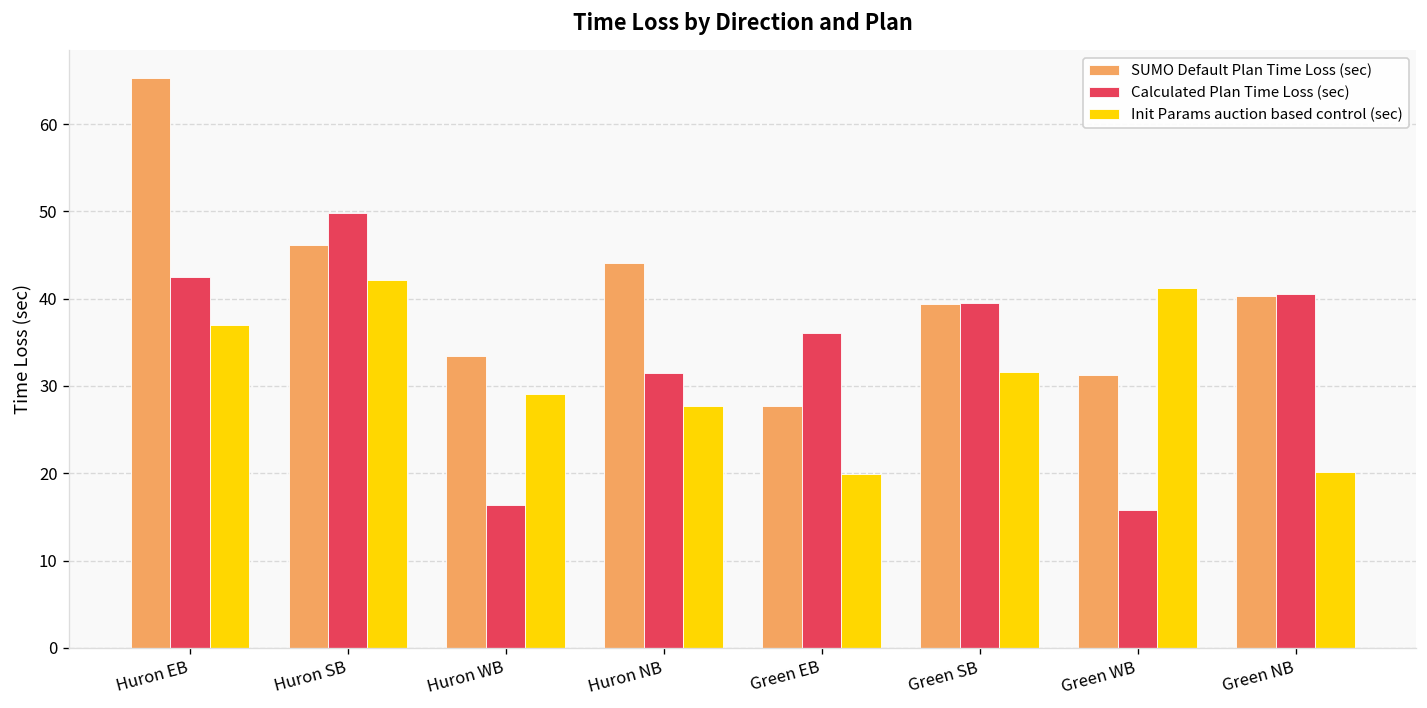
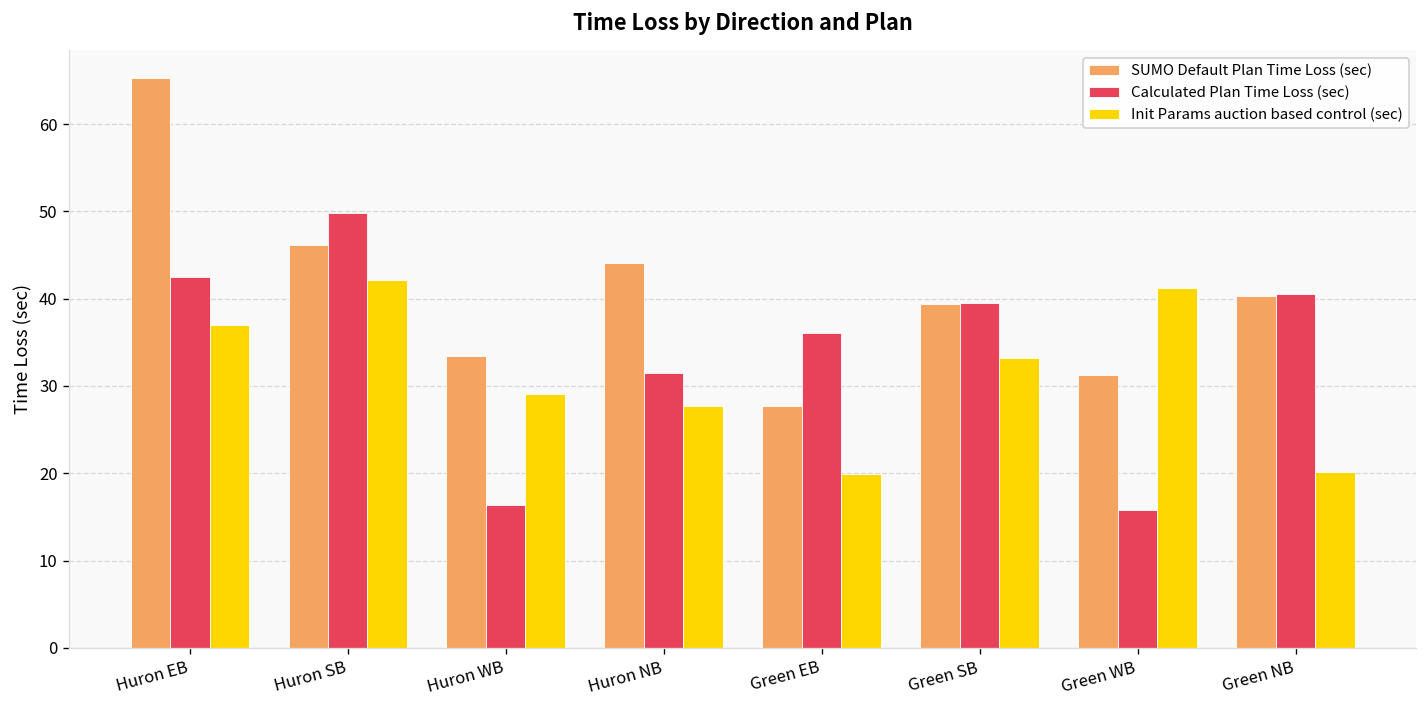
Init Params auction based control (sec), Green SB: 32 -> 33
